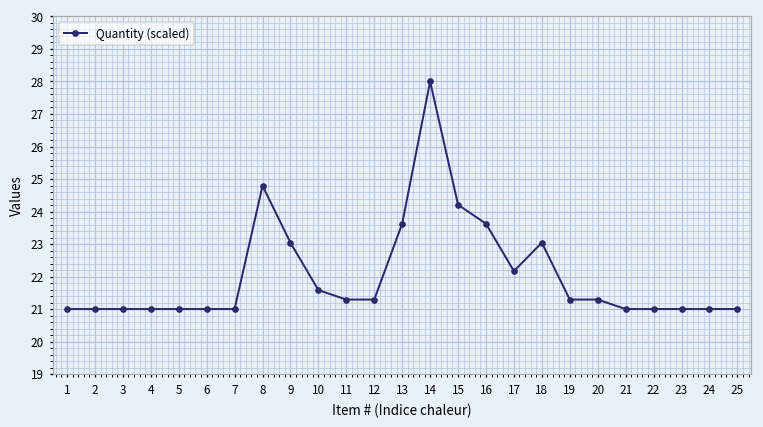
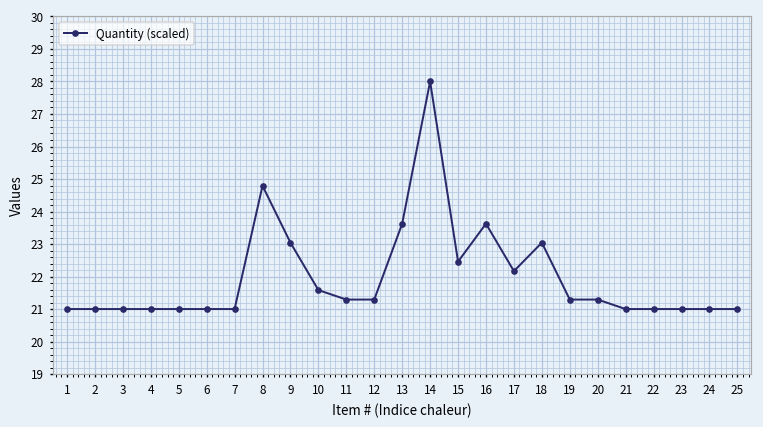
15: 24.2 -> 22.5
